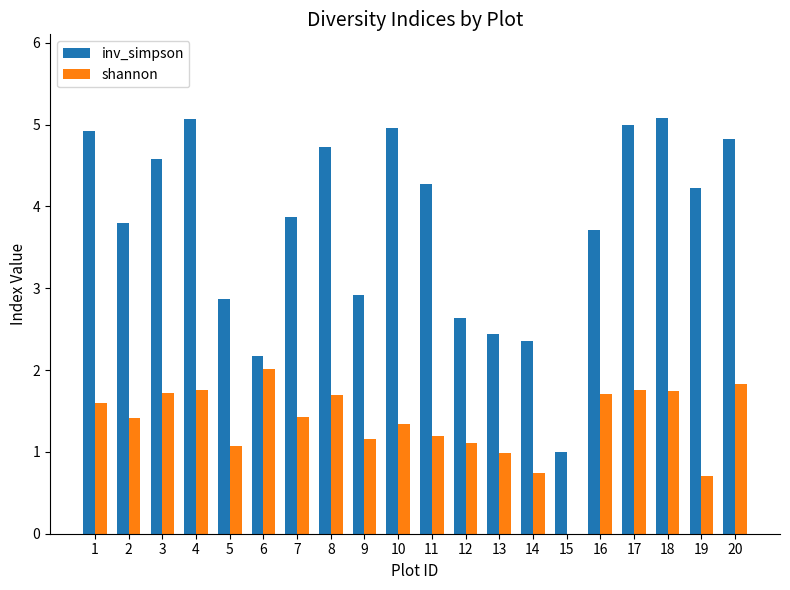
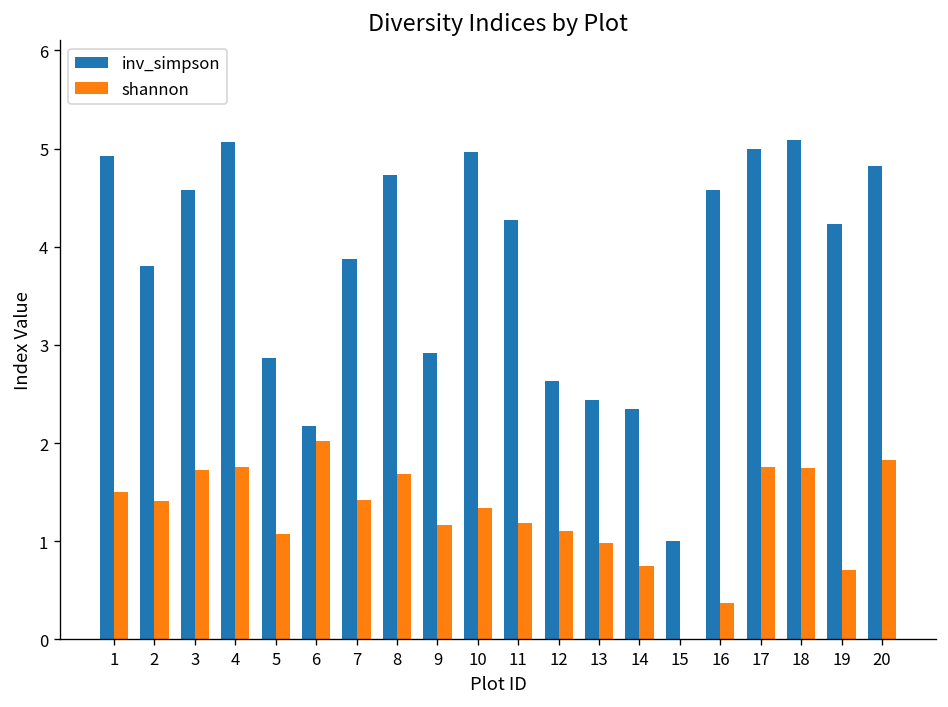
shannon, 1: 1.6 -> 1.5
inv_simpson, 16: 3.7 -> 4.6
shannon, 16: 1.7 -> 0.4
